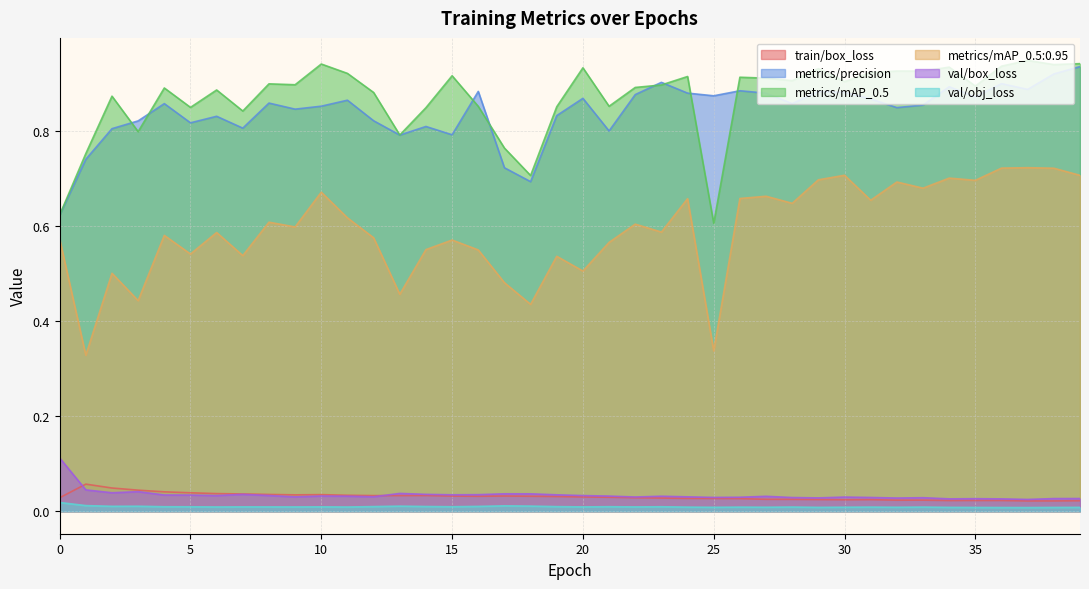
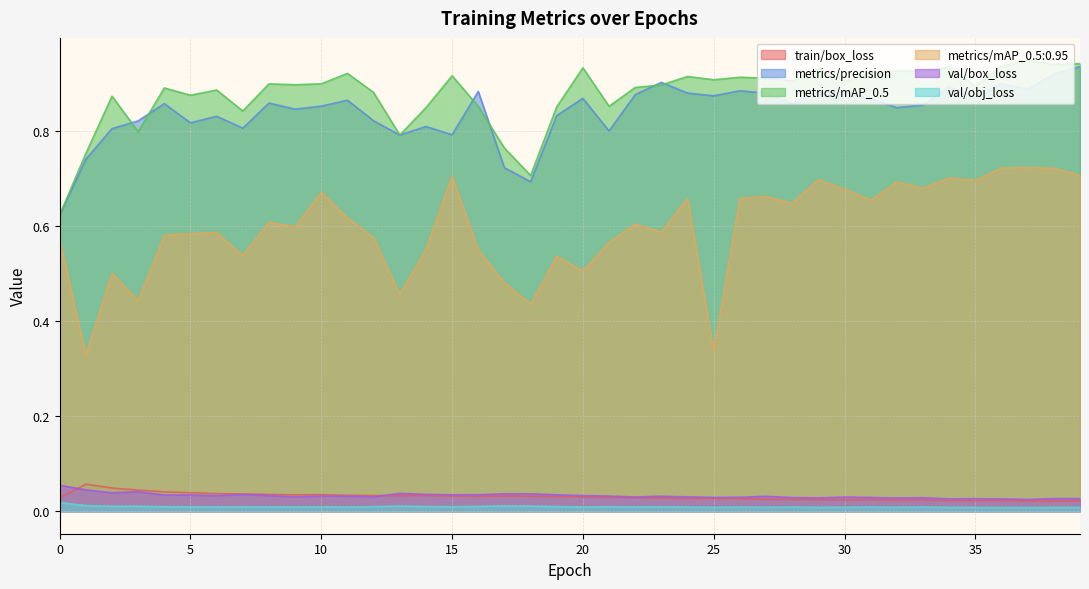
val/box_loss, 0: 0.11 -> 0.05
metrics/mAP_0.5, 5: 0.85 -> 0.87
metrics/mAP_0.5:0.95, 5: 0.54 -> 0.58
metrics/mAP_0.5, 10: 0.94 -> 0.90
metrics/mAP_0.5:0.95, 15: 0.57 -> 0.70
metrics/mAP_0.5, 25: 0.61 -> 0.91
metrics/mAP_0.5:0.95, 30: 0.71 -> 0.68
